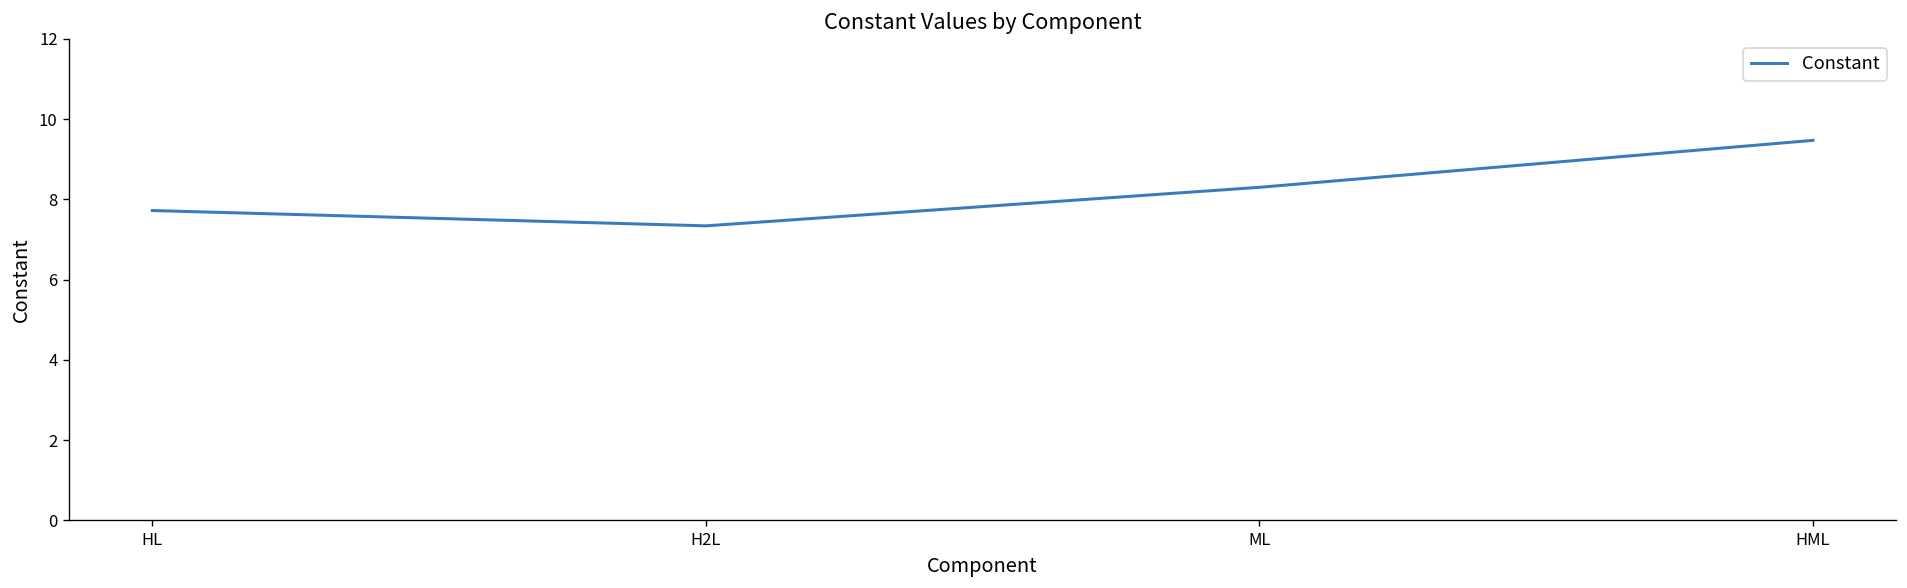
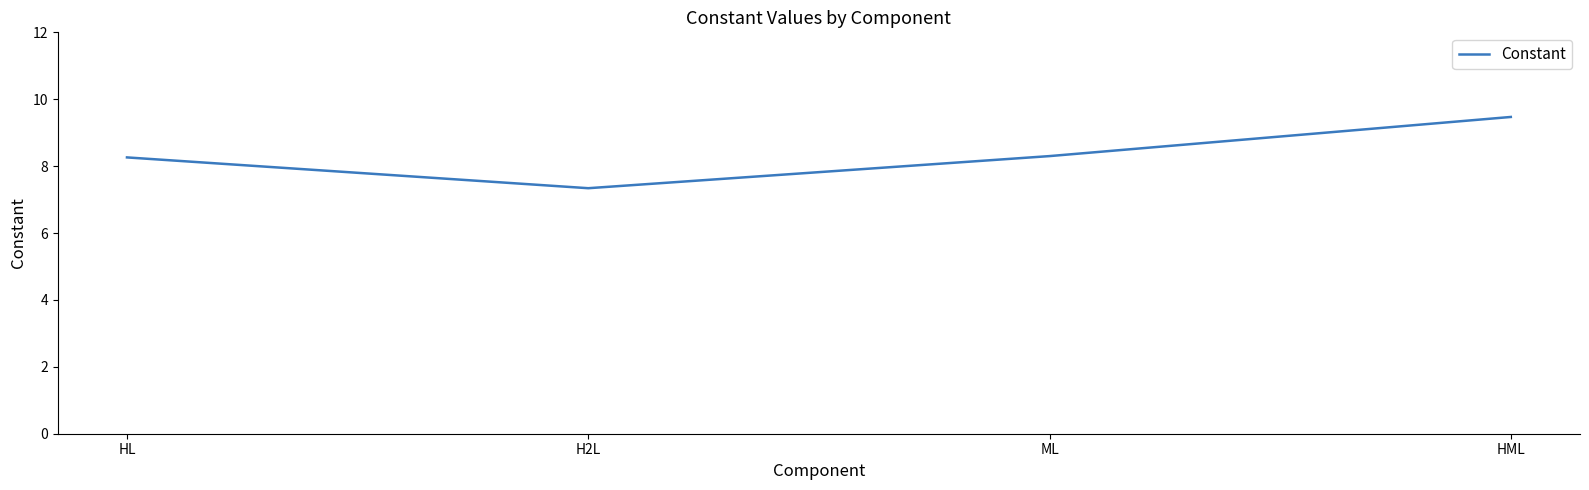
HL: 7.7 -> 8.3
